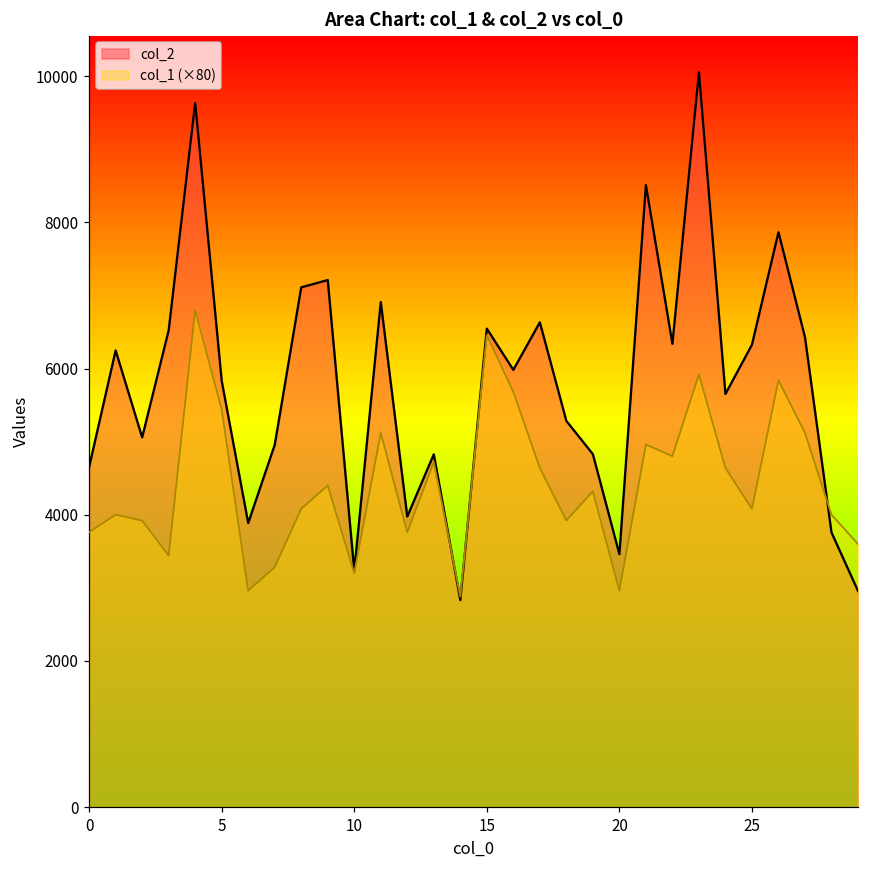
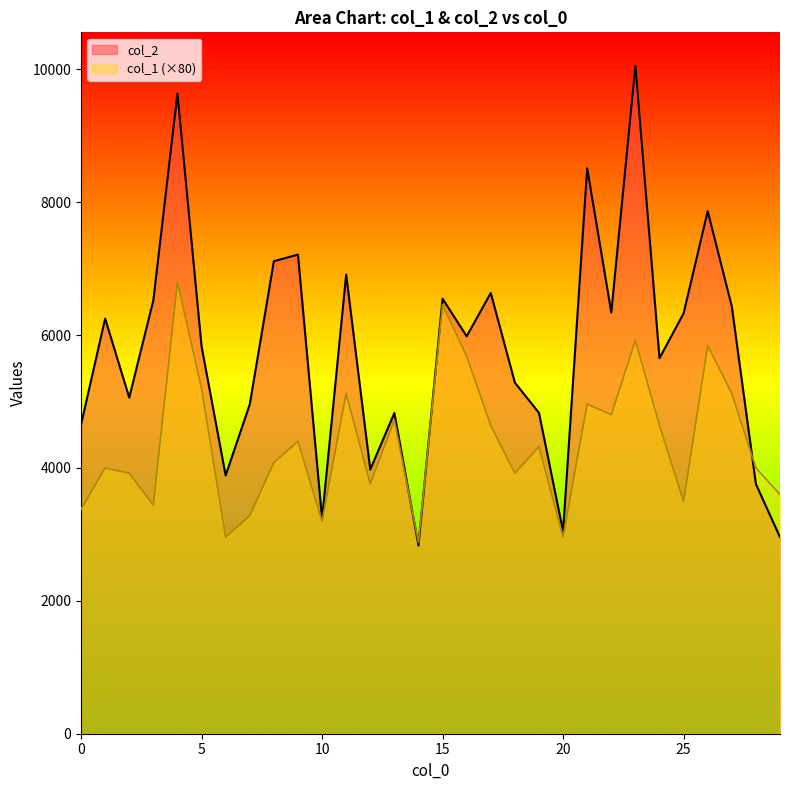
col_1 (×80), 0: 3800 -> 3400
col_1 (×80), 5: 5400 -> 5200
col_2, 20: 3500 -> 3000
col_1 (×80), 25: 4100 -> 3500
